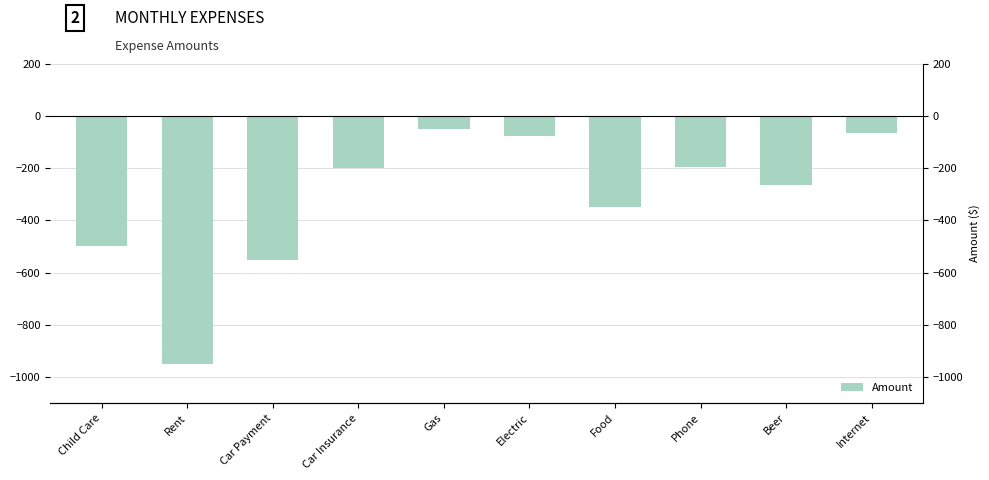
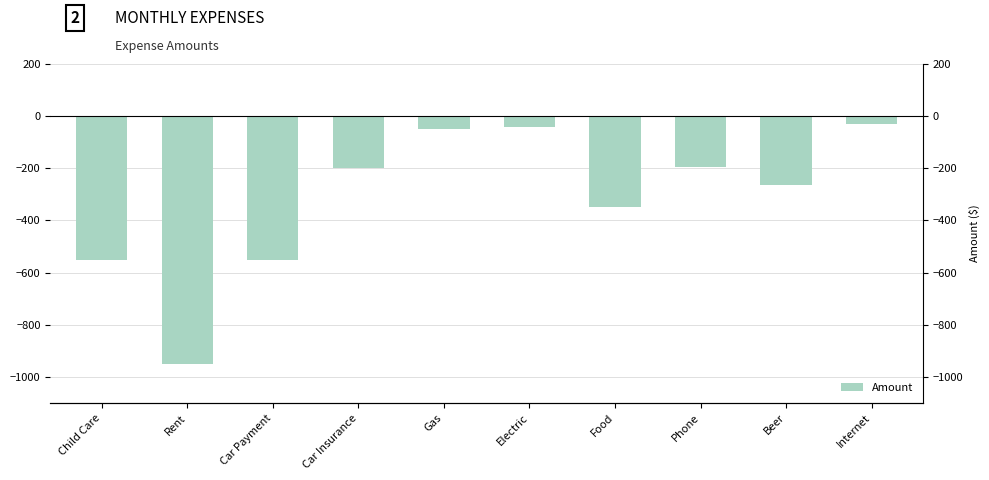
Child Care: -500 -> -550
Electric: -80 -> -40
Internet: -70 -> -30
